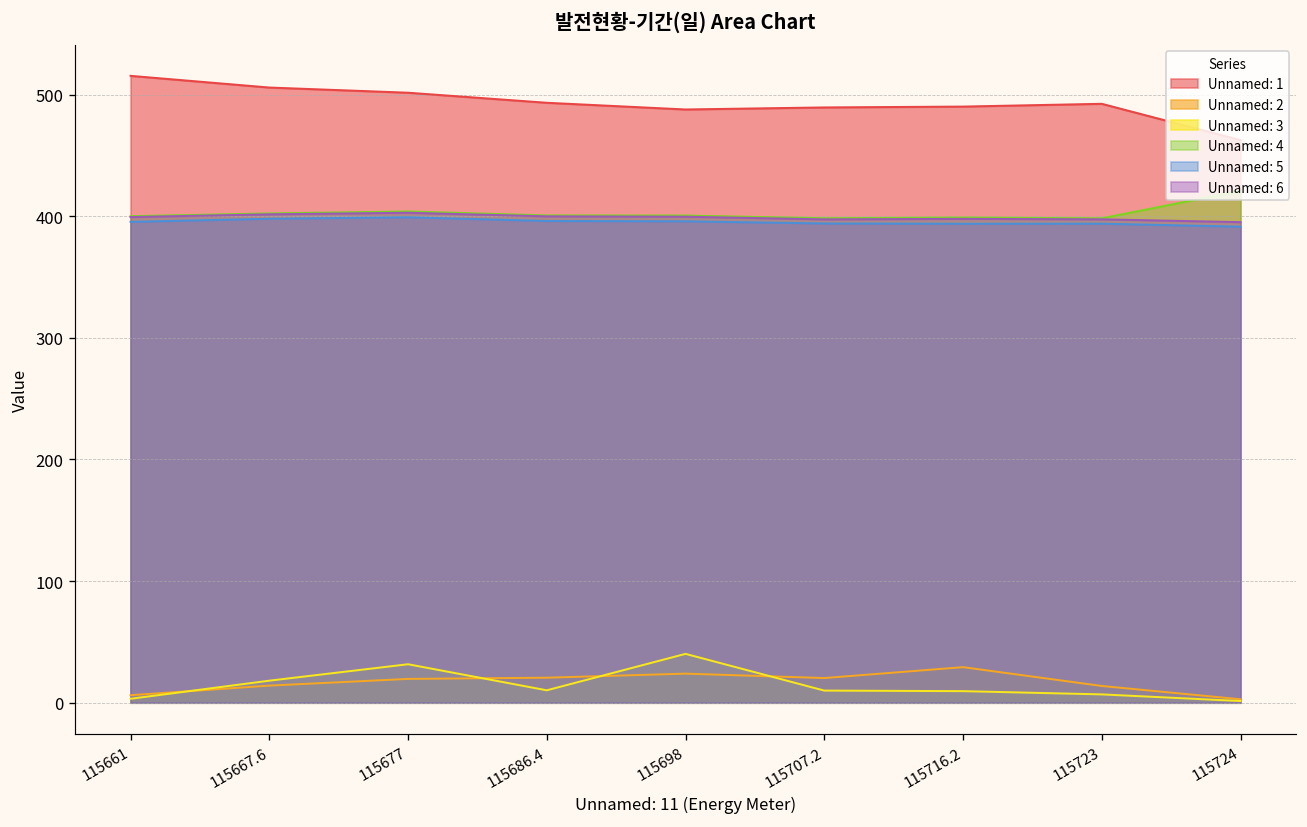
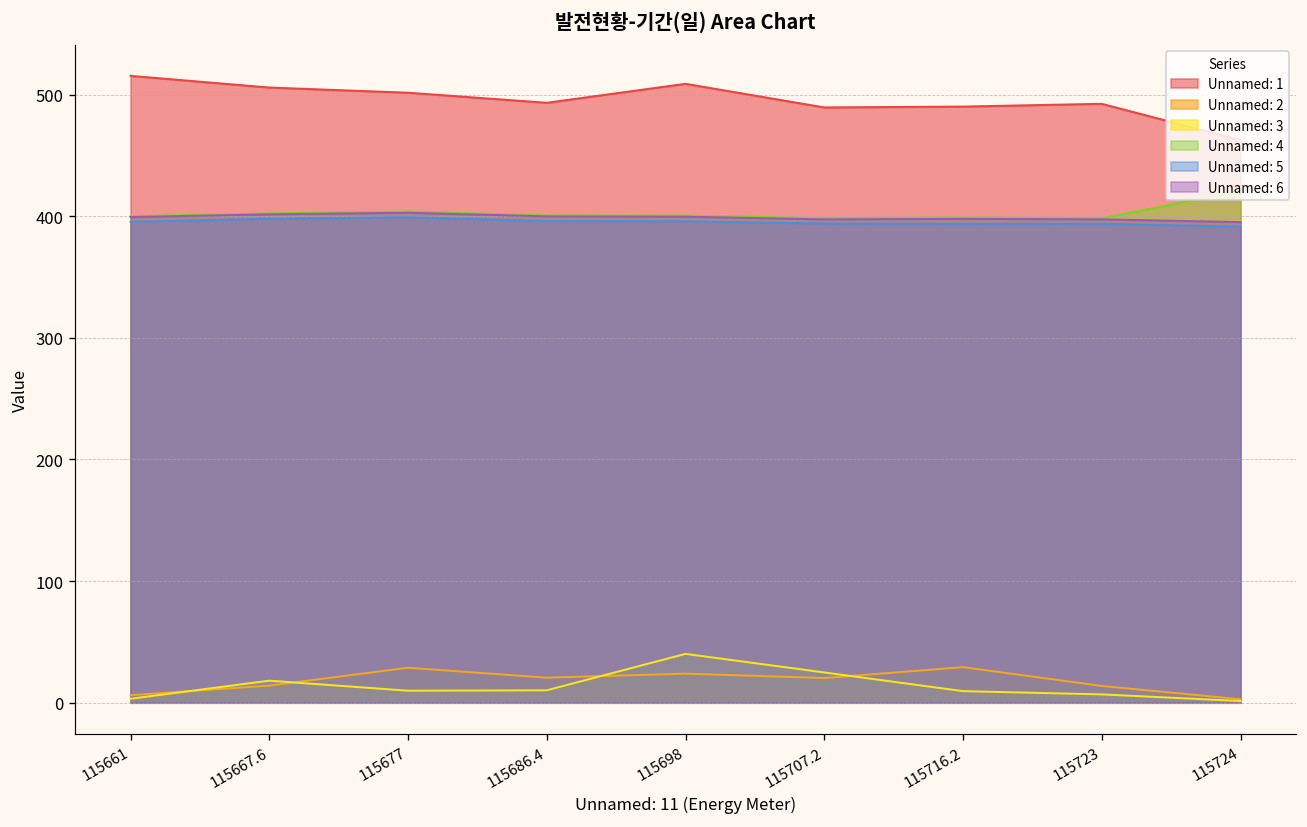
Unnamed: 2, 115677: 20 -> 29
Unnamed: 3, 115677: 32 -> 10
Unnamed: 1, 115698: 488 -> 509
Unnamed: 3, 115707.2: 10 -> 25
